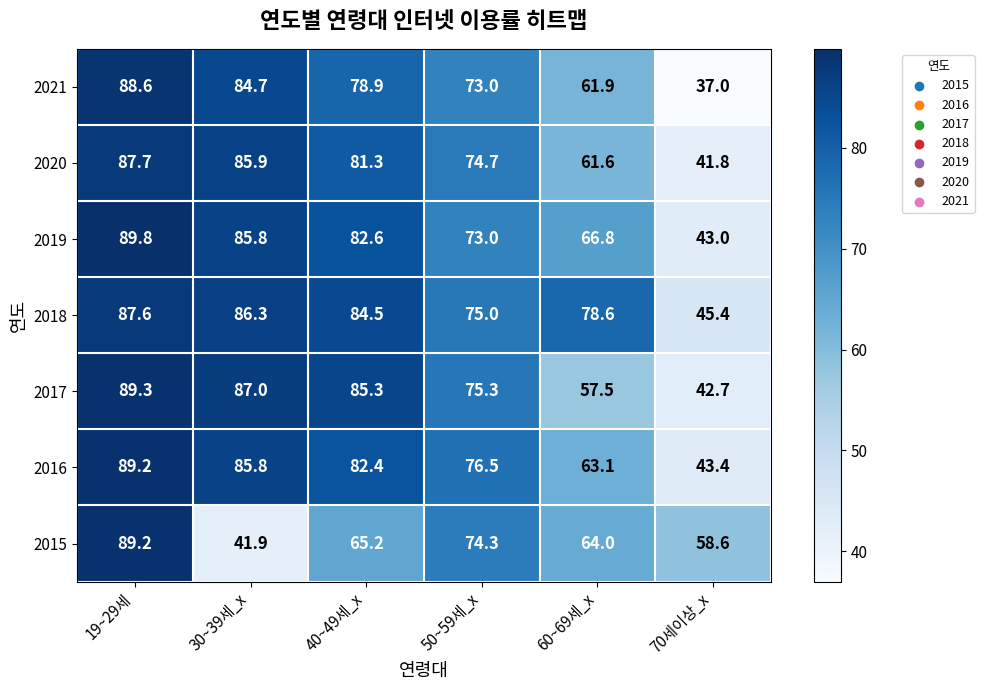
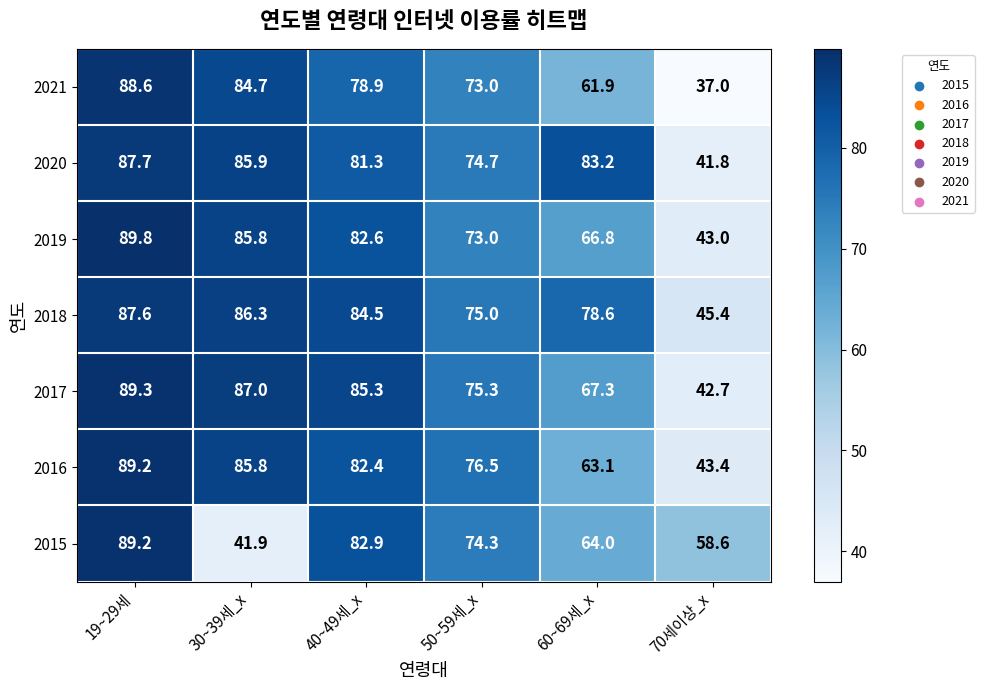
2020, 60~69세_x: 61.6 -> 83.2
2017, 60~69세_x: 57.5 -> 67.3
2015, 40~49세_x: 65.2 -> 82.9
